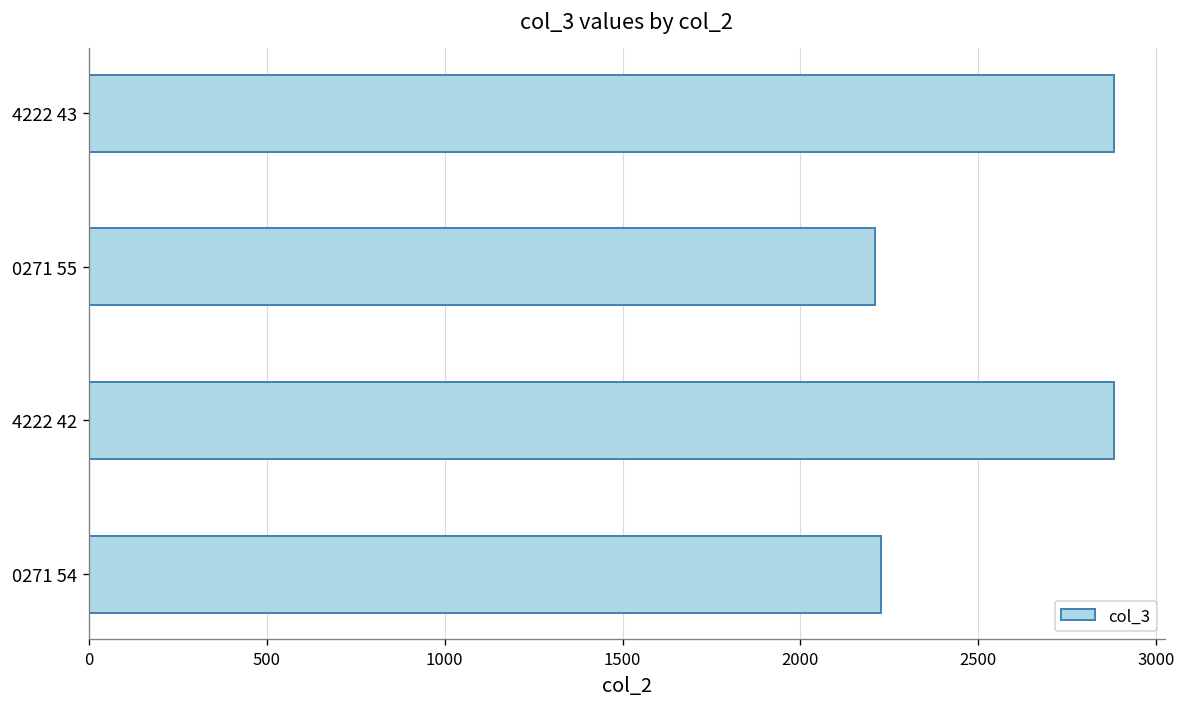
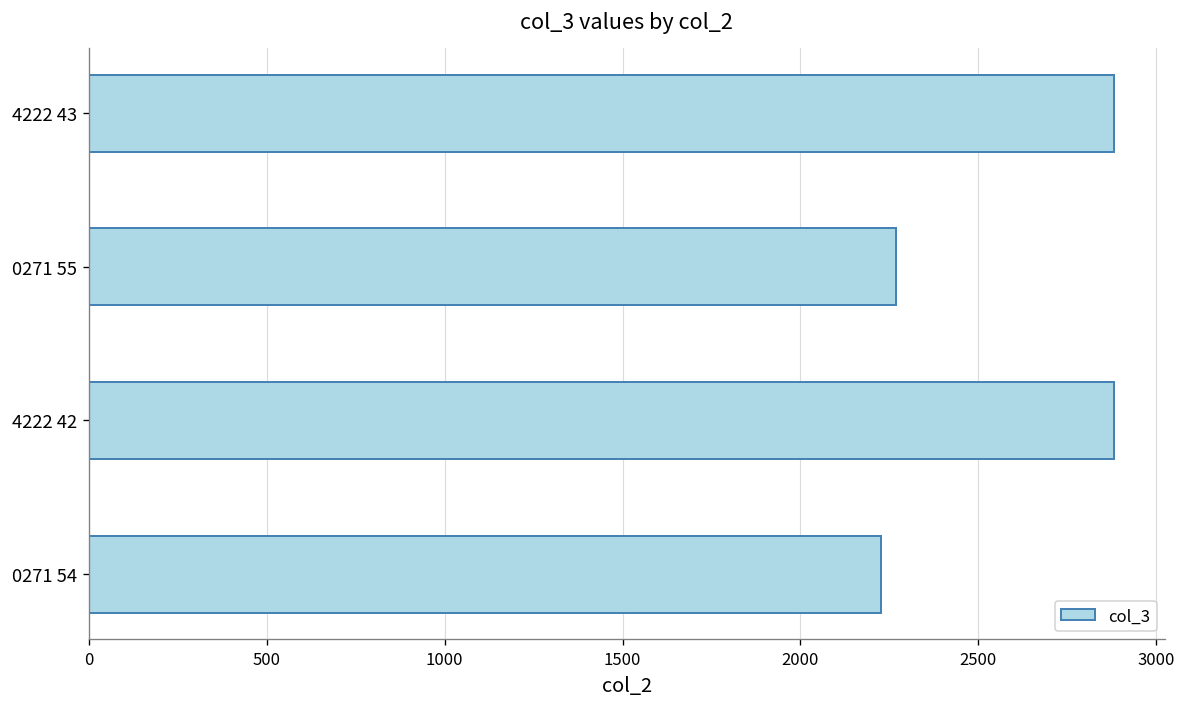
0271 55: 2210 -> 2270
